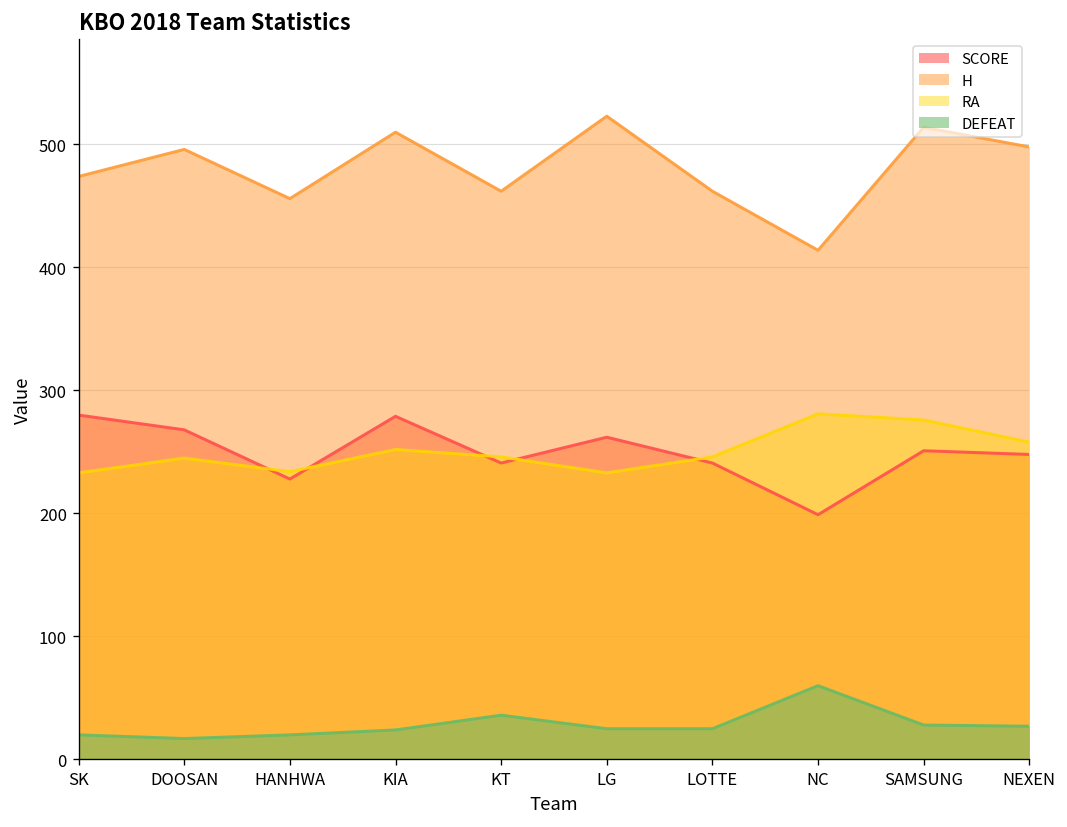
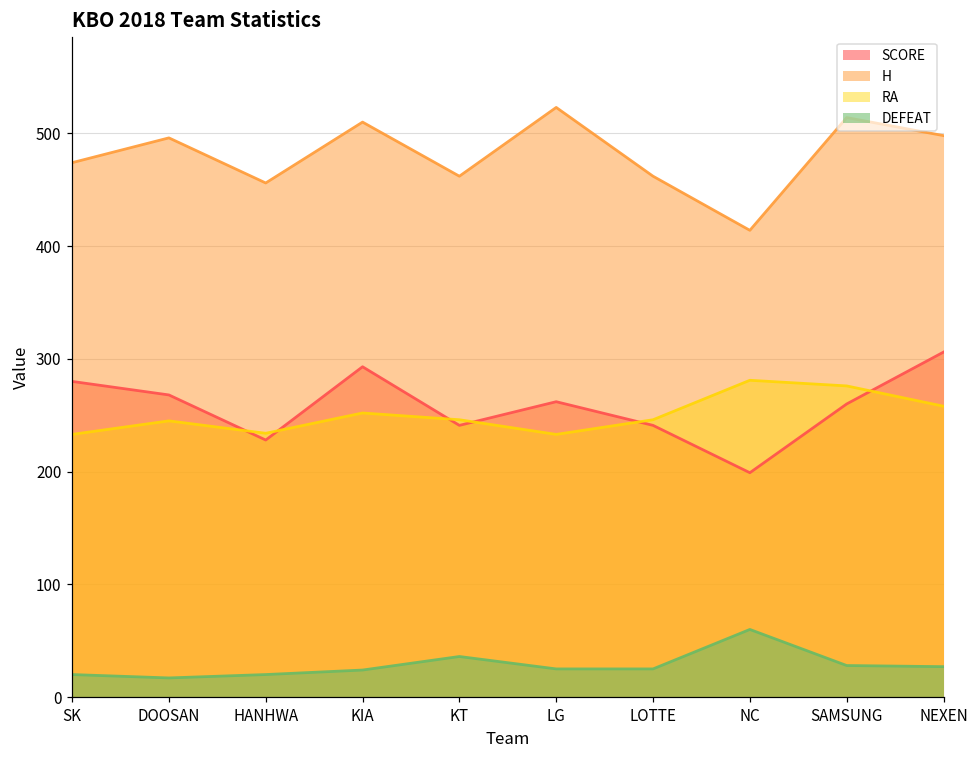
SCORE, KIA: 279 -> 293
SCORE, SAMSUNG: 251 -> 260
SCORE, NEXEN: 248 -> 306
